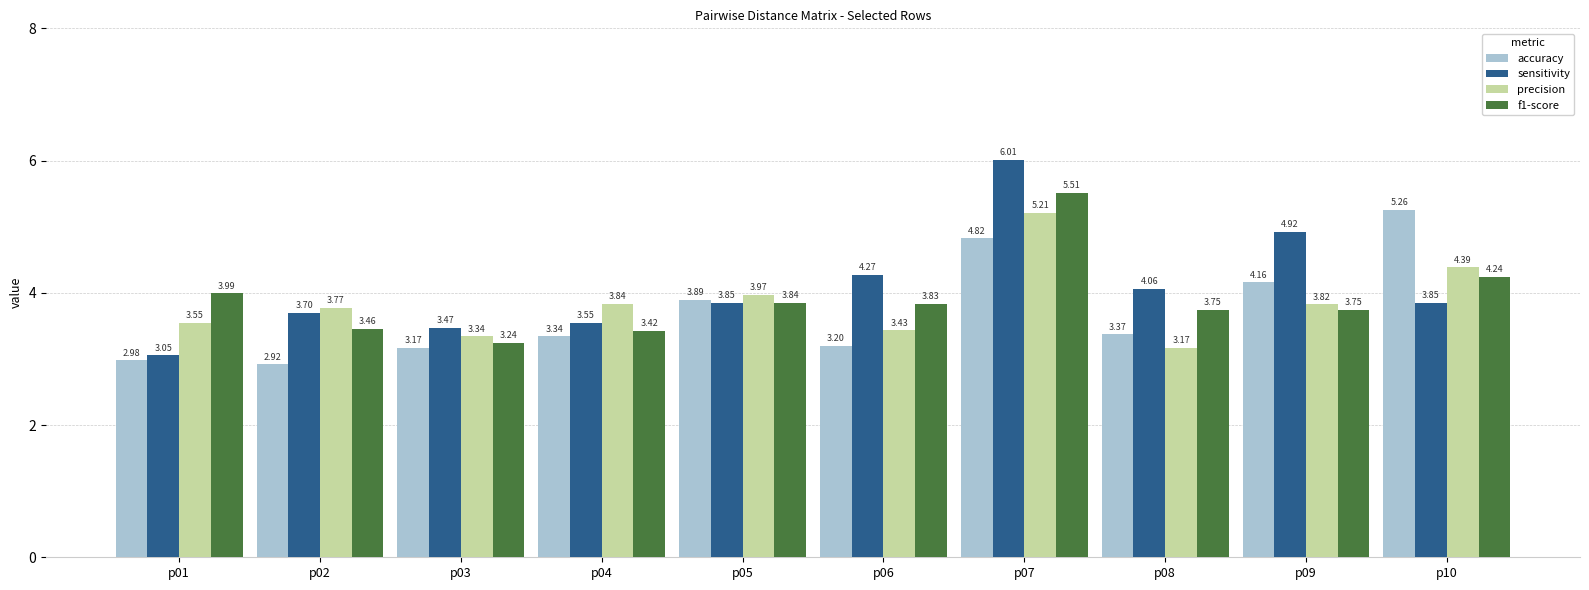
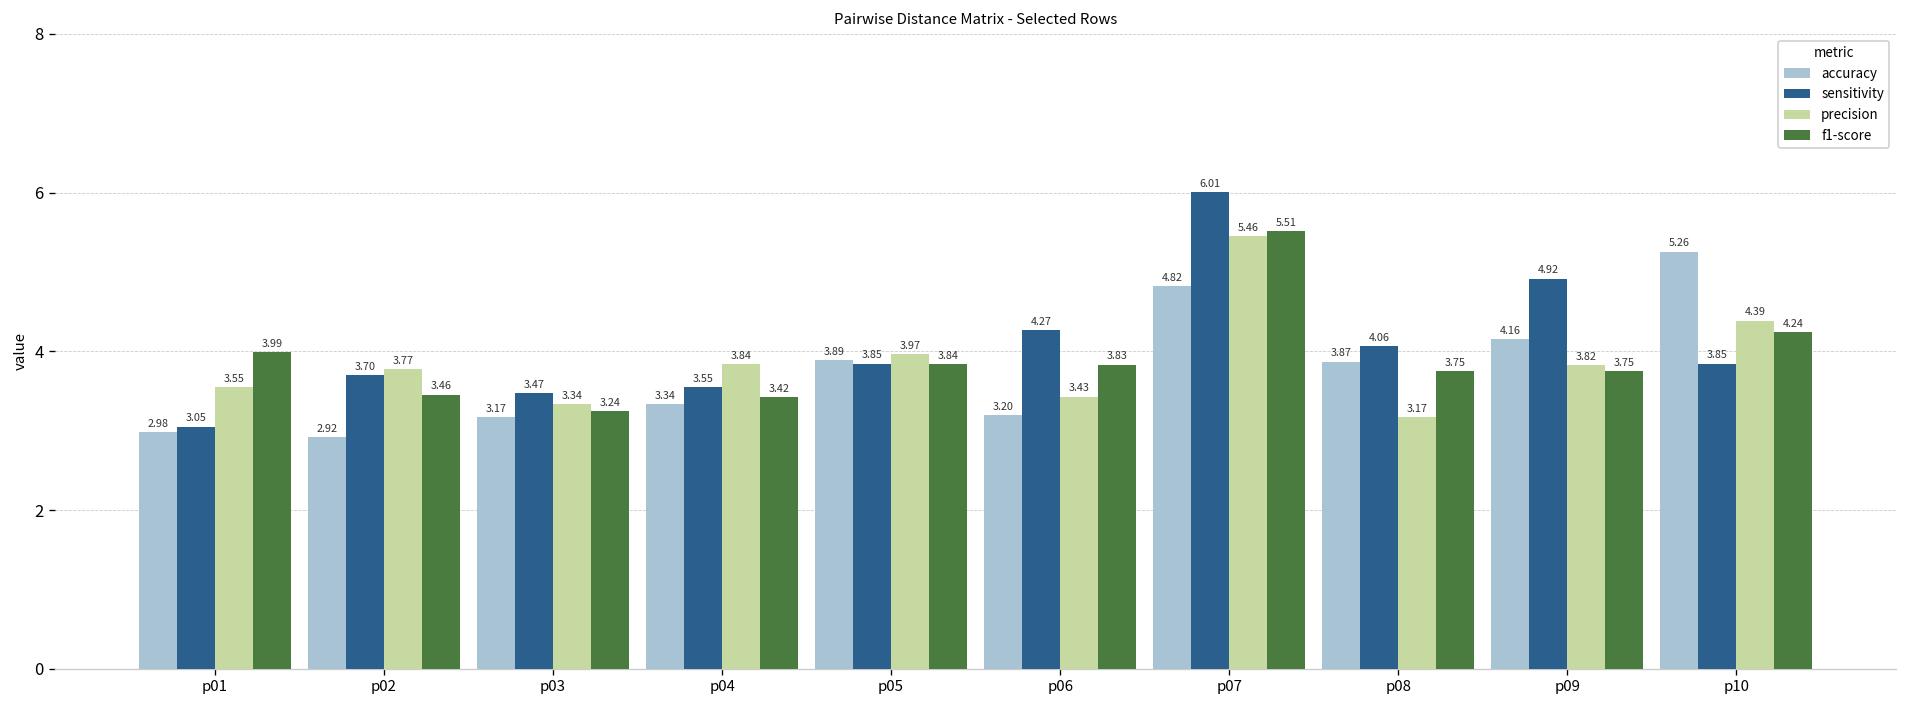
precision, p07: 5.21 -> 5.46
accuracy, p08: 3.37 -> 3.87
